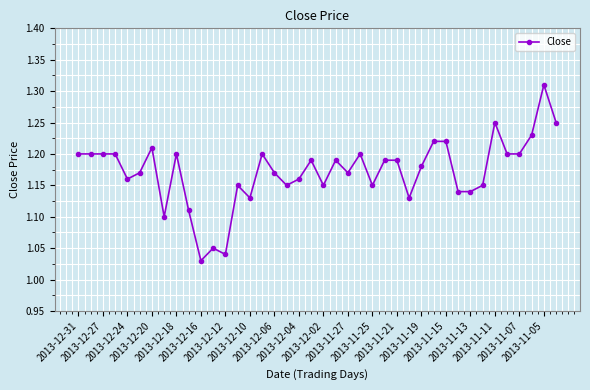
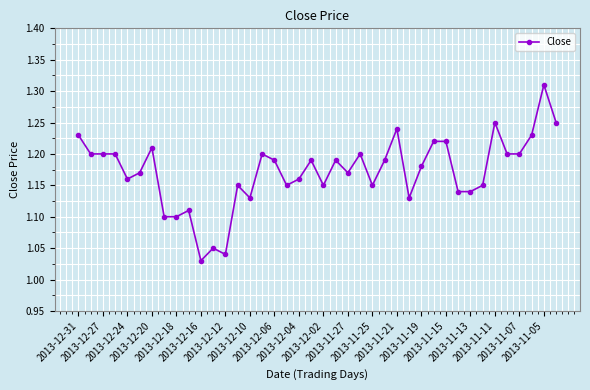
2013-12-31: 1.20 -> 1.23
2013-12-18: 1.2 -> 1.1
2013-12-06: 1.17 -> 1.19
2013-11-21: 1.19 -> 1.24
